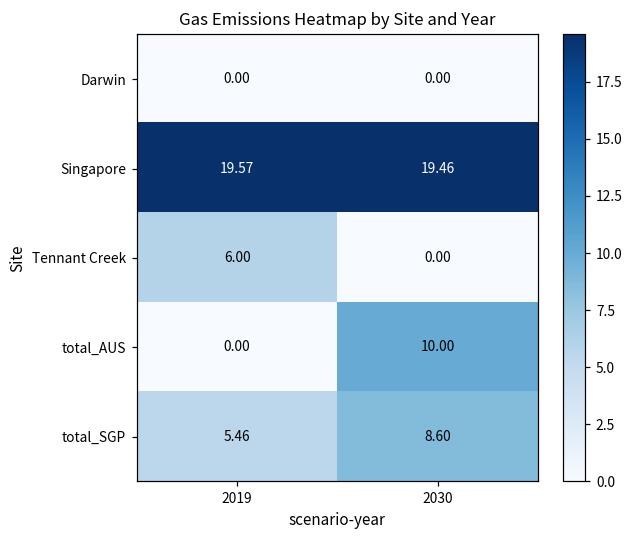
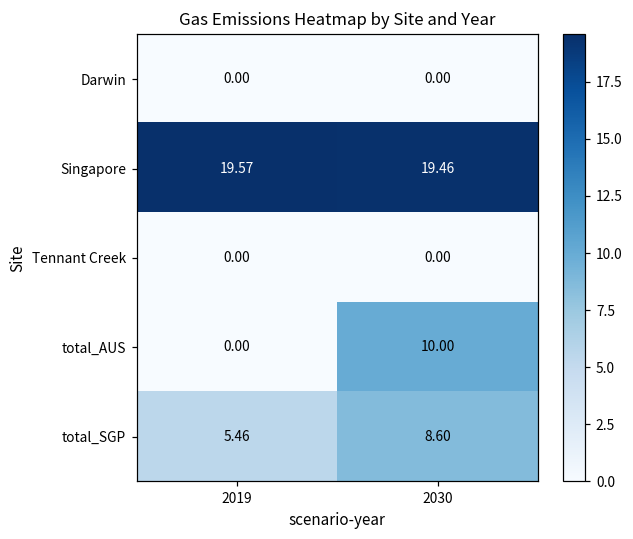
Tennant Creek, 2019: 6.00 -> 0.00
